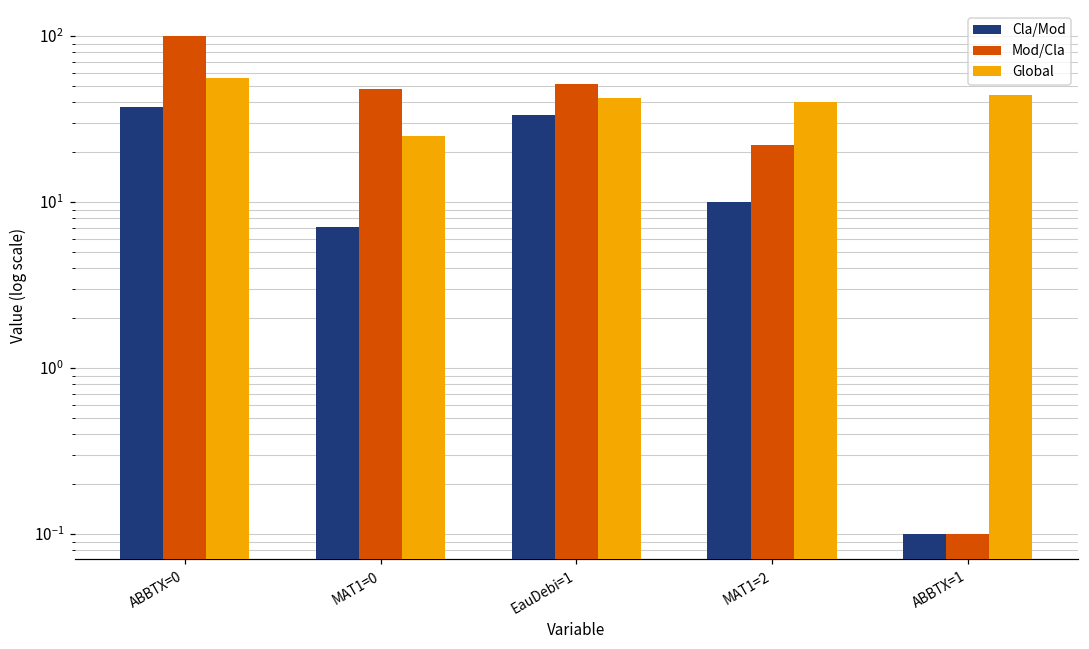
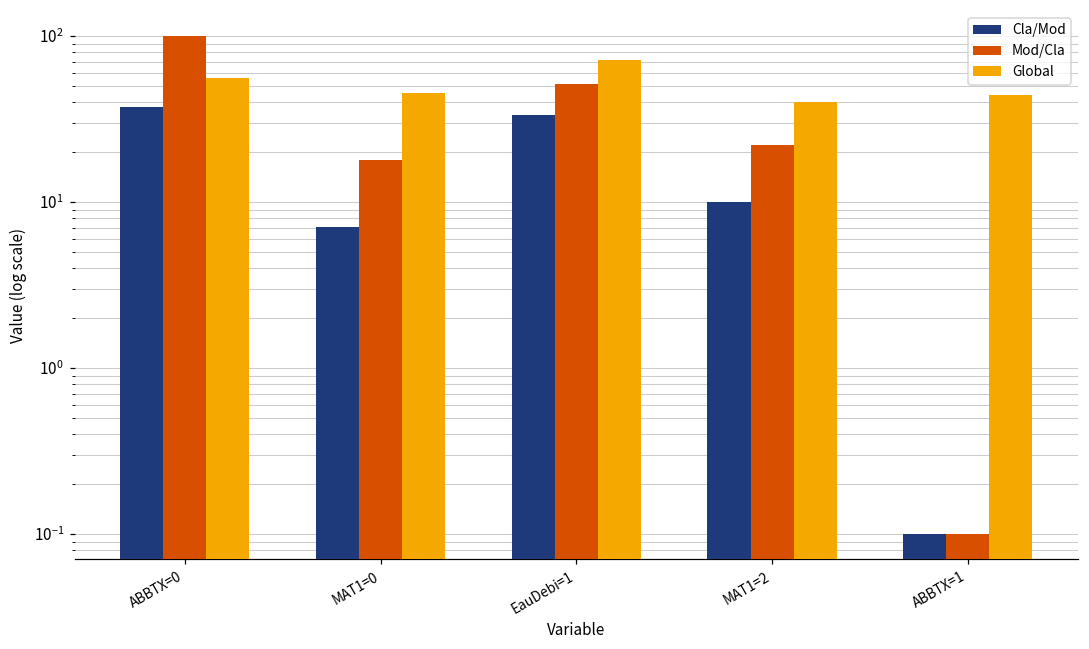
Mod/Cla, MAT1=0: 48 -> 18
Global, MAT1=0: 25 -> 46
Global, EauDebi=1: 42 -> 70
